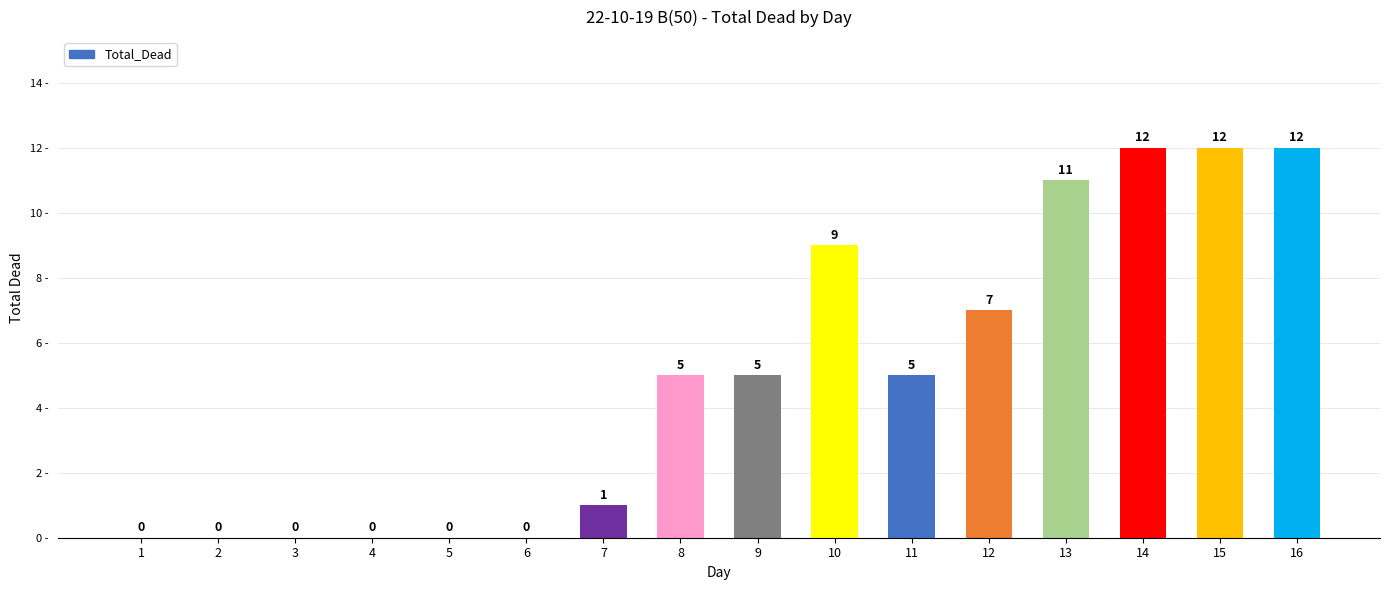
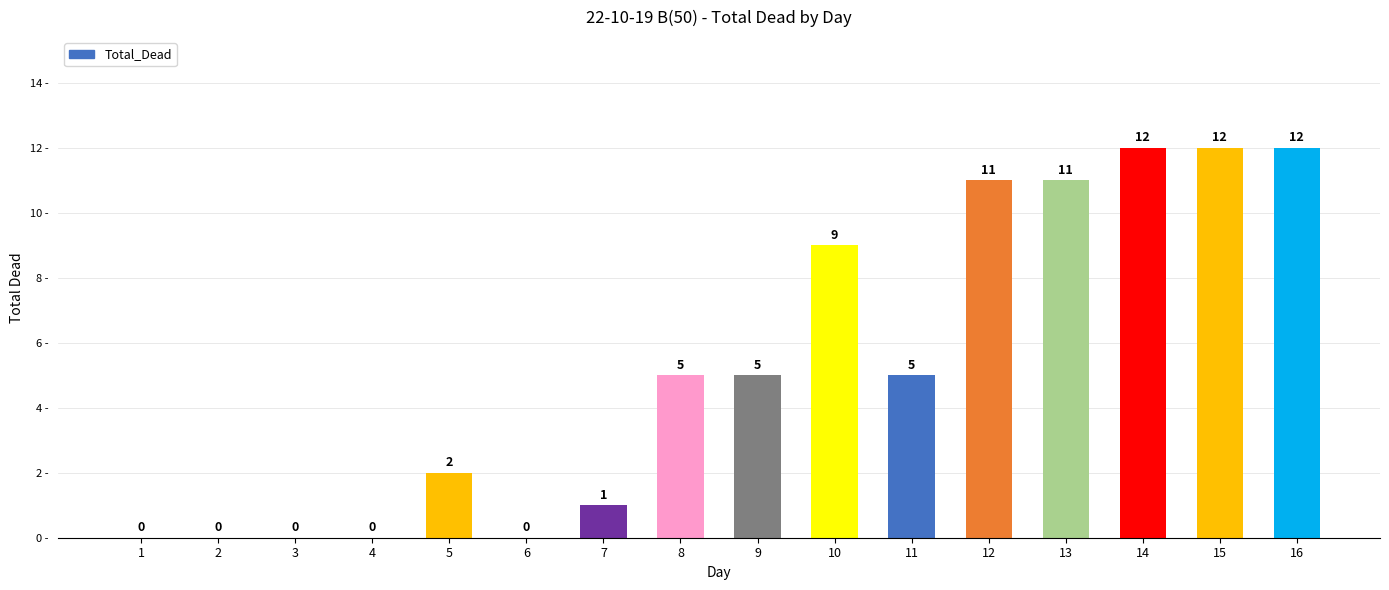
5: 0 -> 2
12: 7 -> 11
